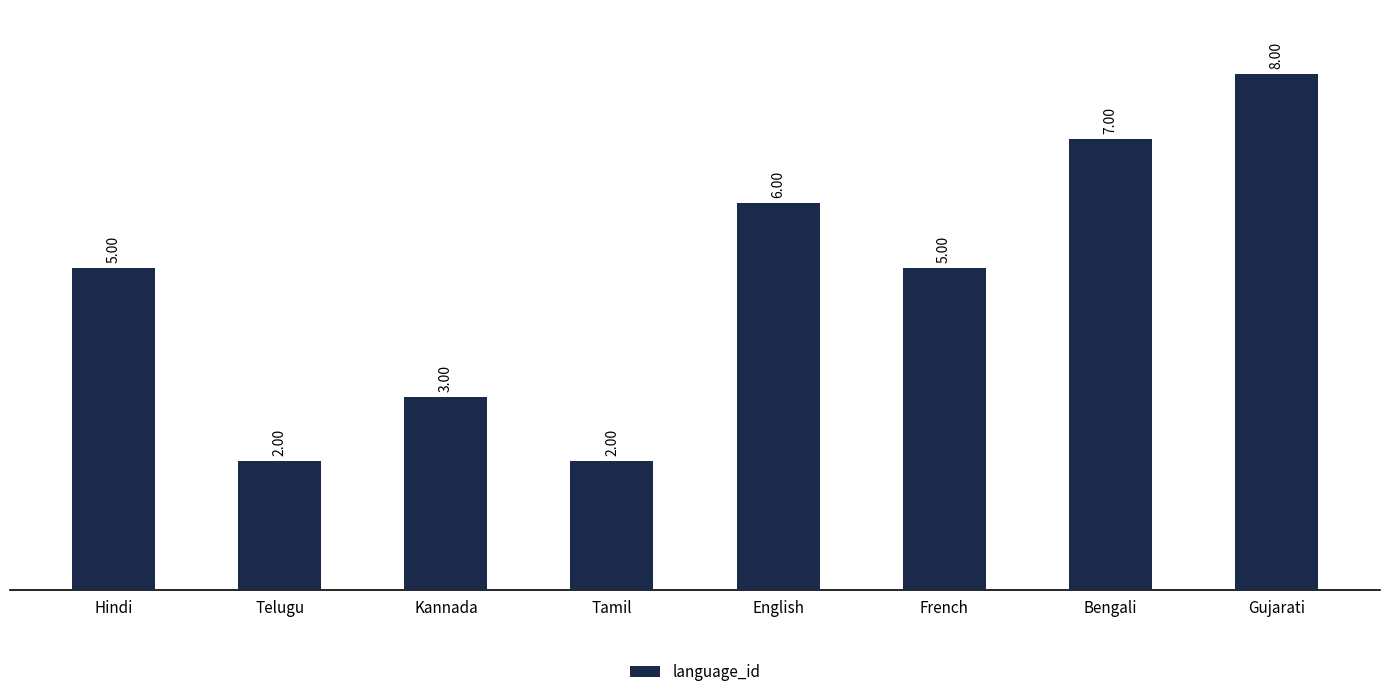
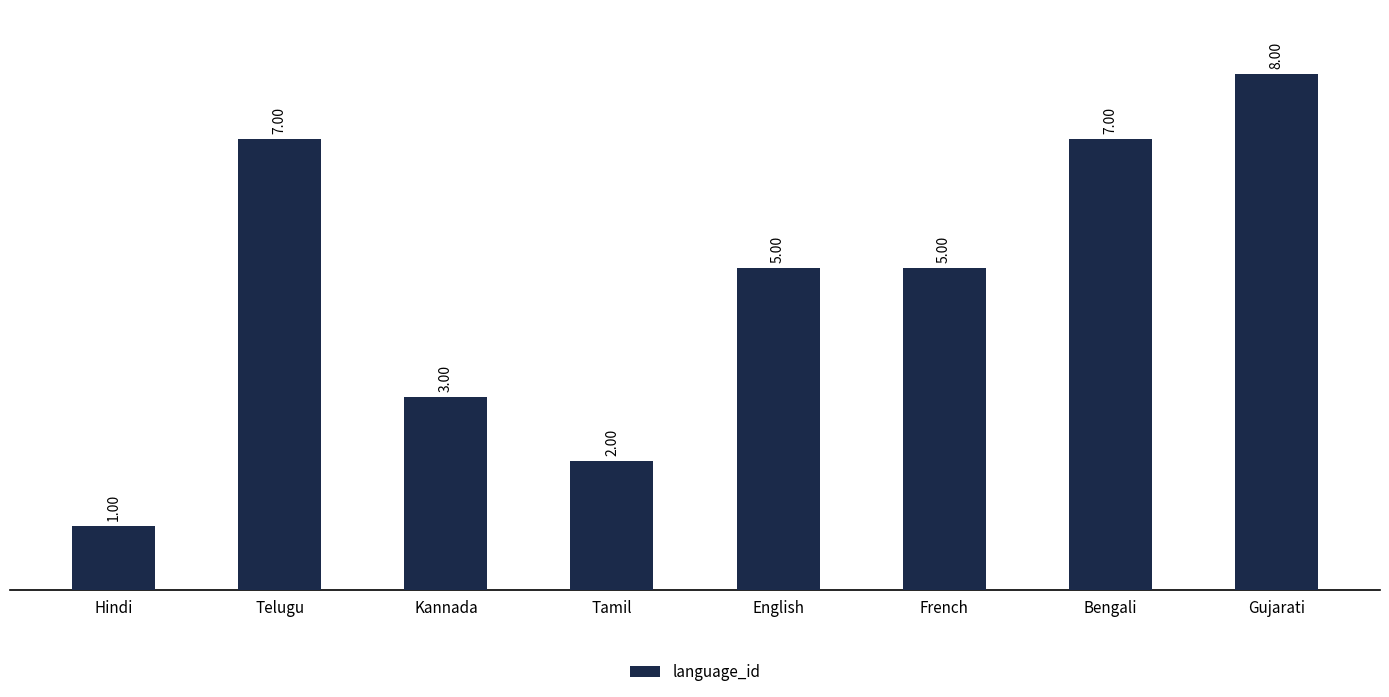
Hindi: 5.00 -> 1.00
Telugu: 2.00 -> 7.00
English: 6.00 -> 5.00
